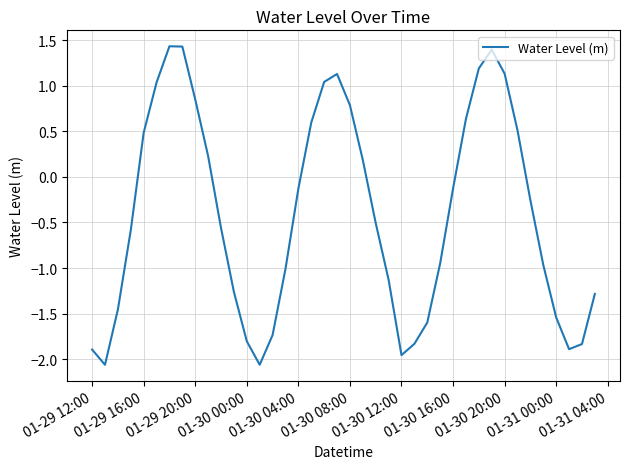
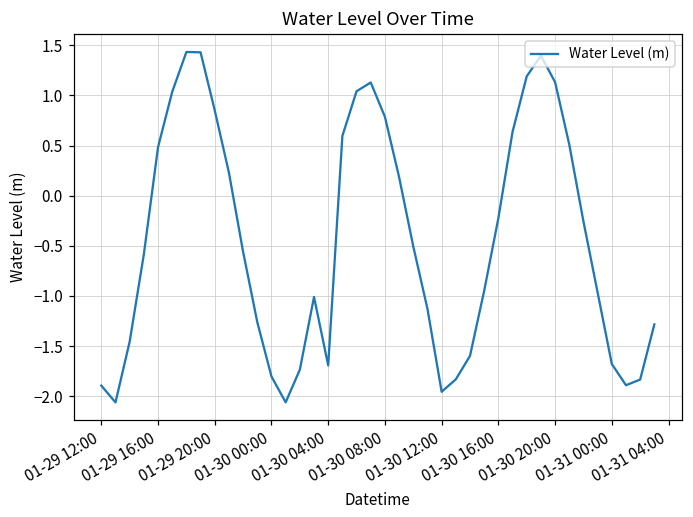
01-30 04:00: -0.1 -> -1.7
01-30 16:00: -0.1 -> -0.2
01-31 00:00: -1.5 -> -1.7
